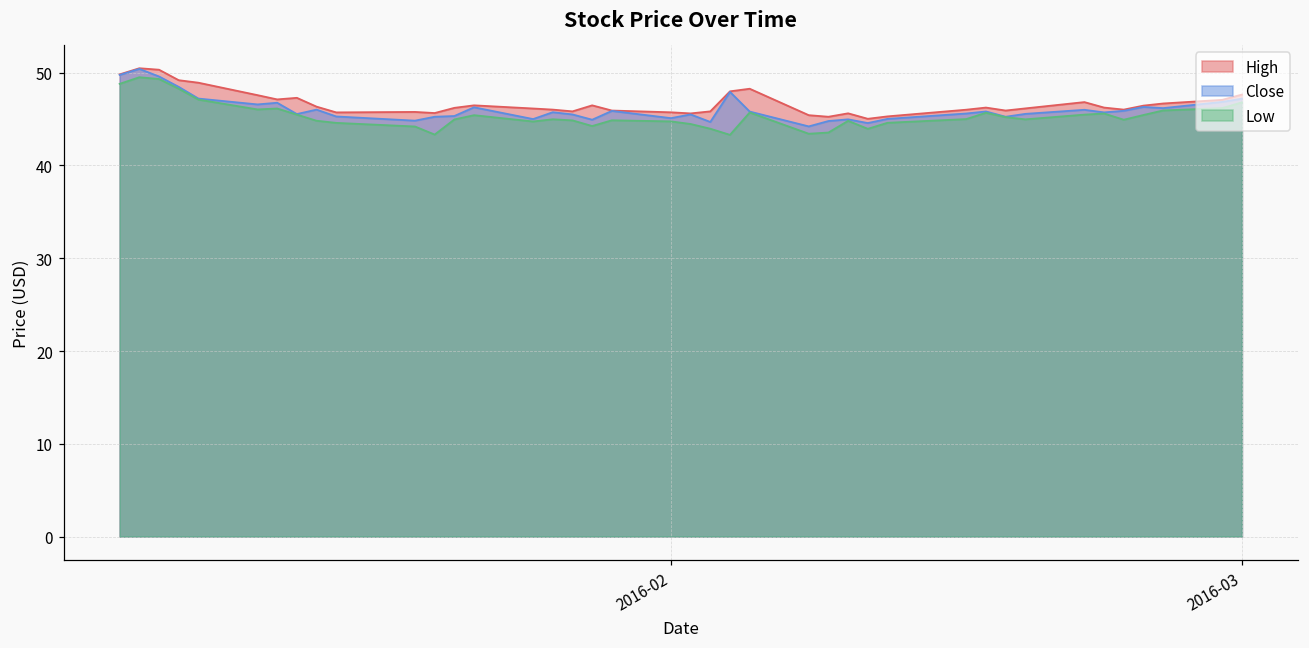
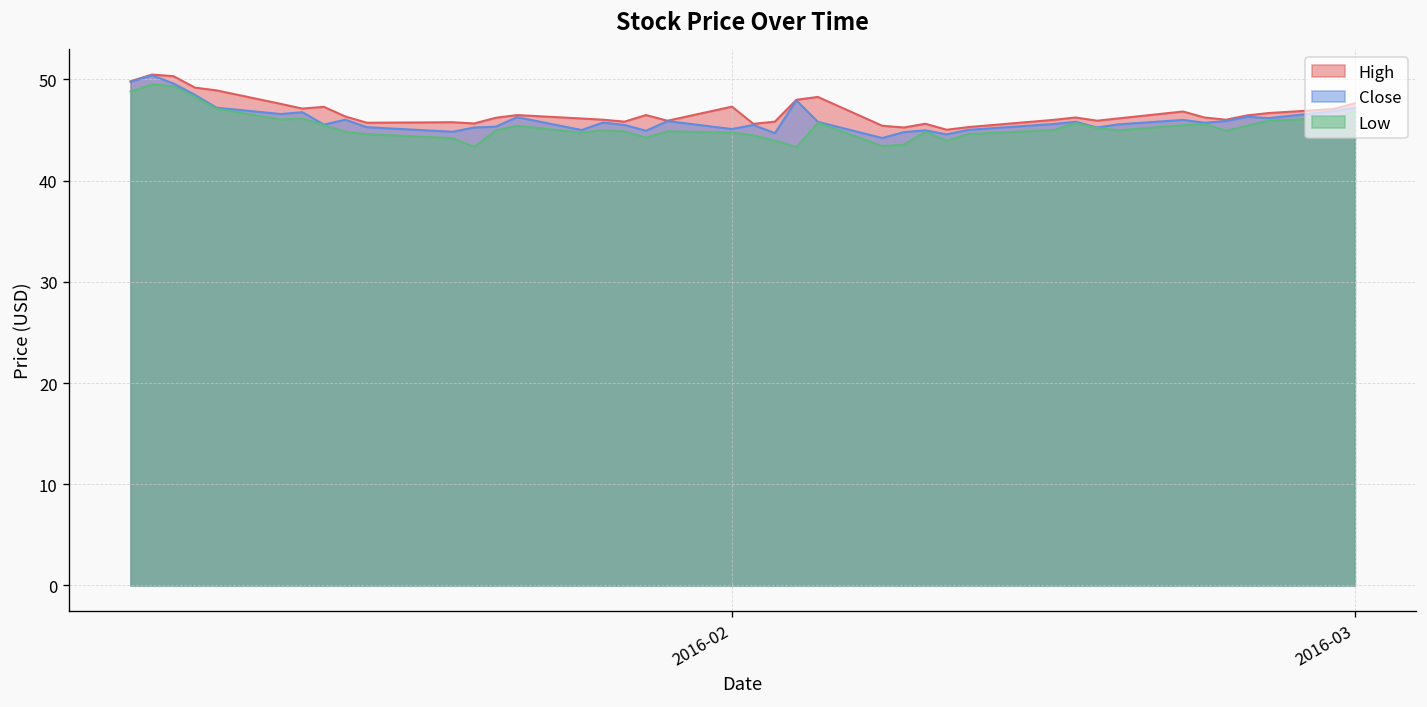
High, 2016-02: 46 -> 47
